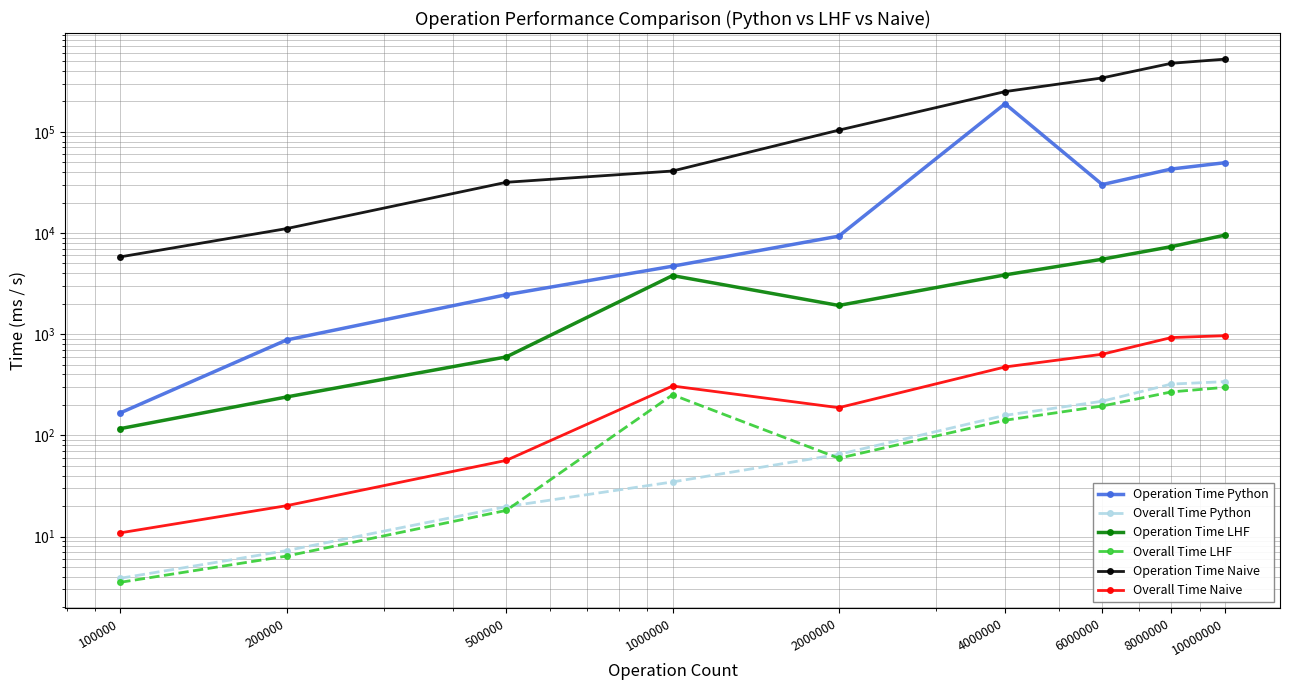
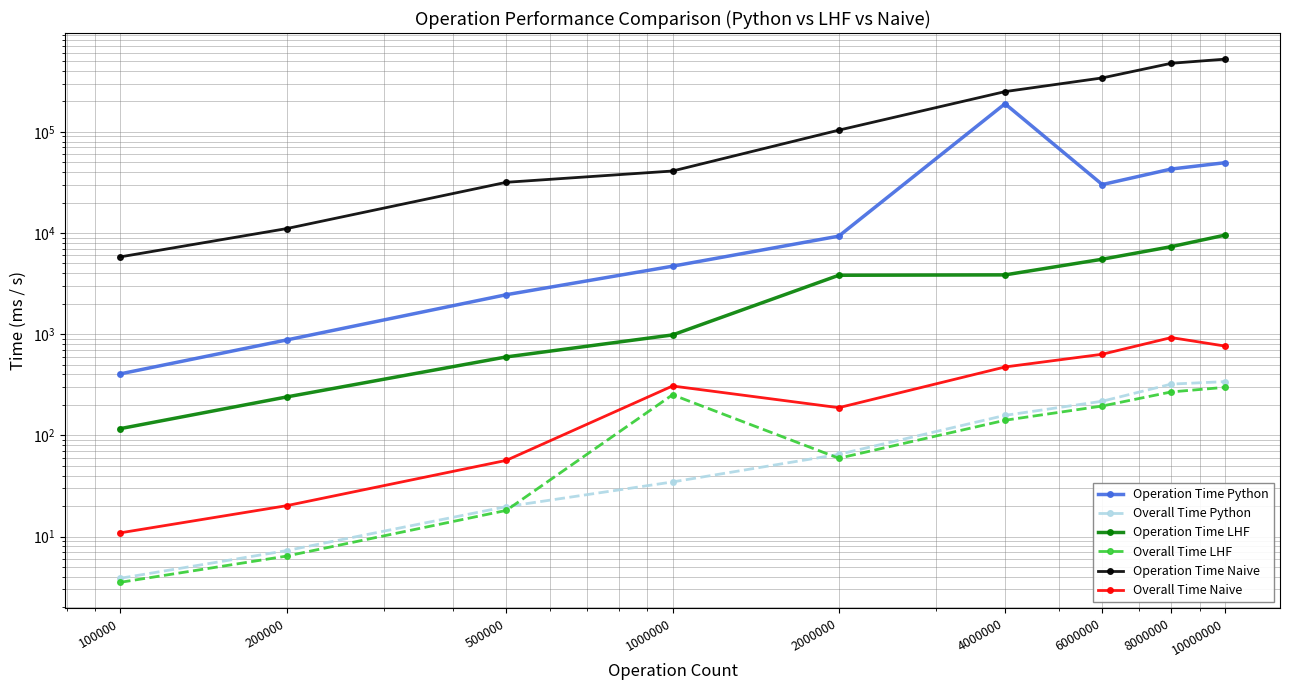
Operation Time Python, 100000: 170 -> 410
Operation Time LHF, 1000000: 3800 -> 1000
Operation Time LHF, 2000000: 1900 -> 3800
Overall Time Naive, 10000000: 1000 -> 800
